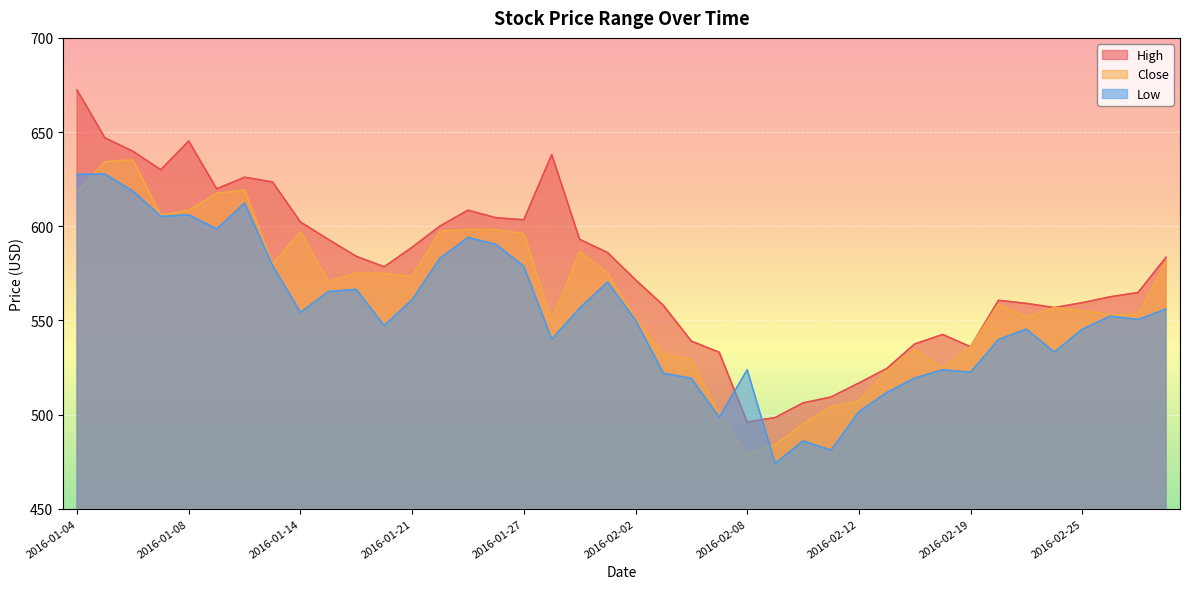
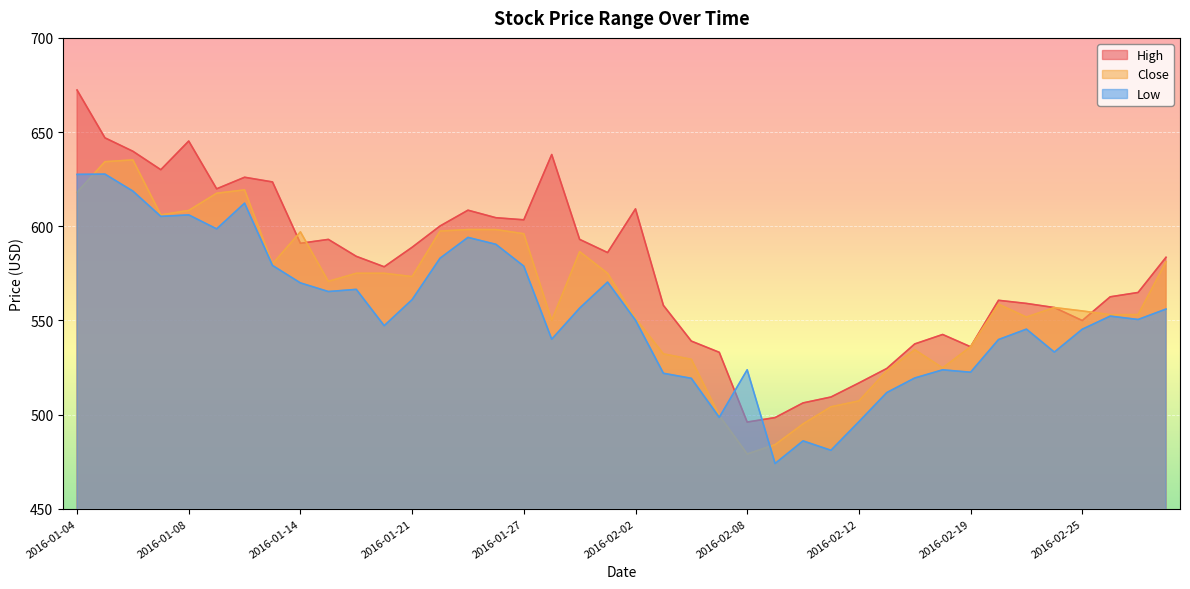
High, 2016-01-14: 602 -> 591
Low, 2016-01-14: 554 -> 570
High, 2016-02-02: 572 -> 609
Low, 2016-02-12: 501 -> 496
High, 2016-02-25: 559 -> 550
